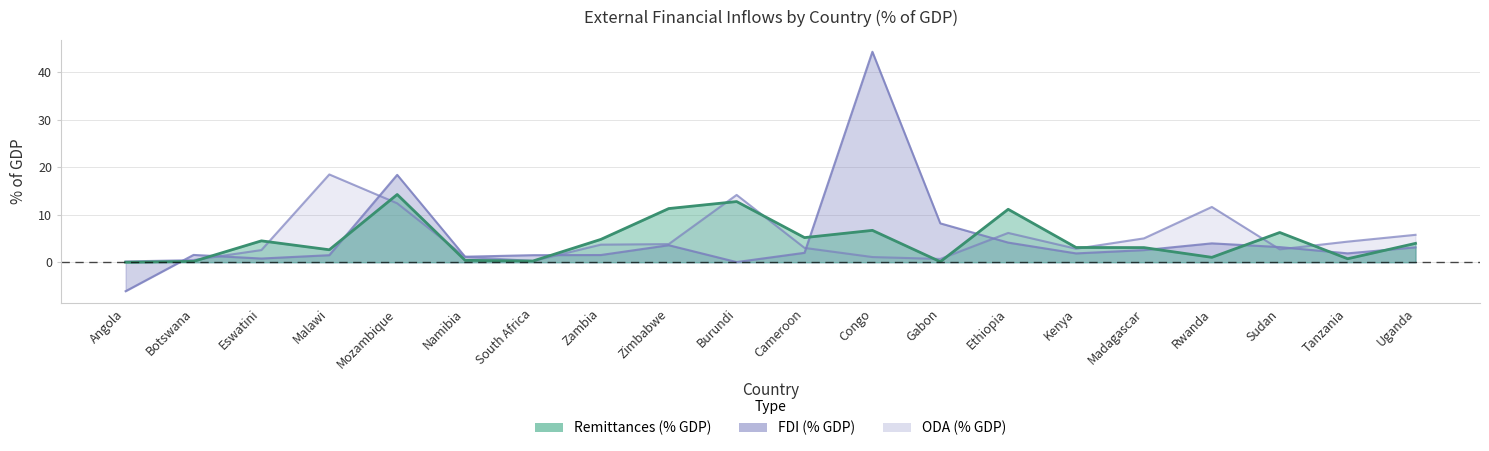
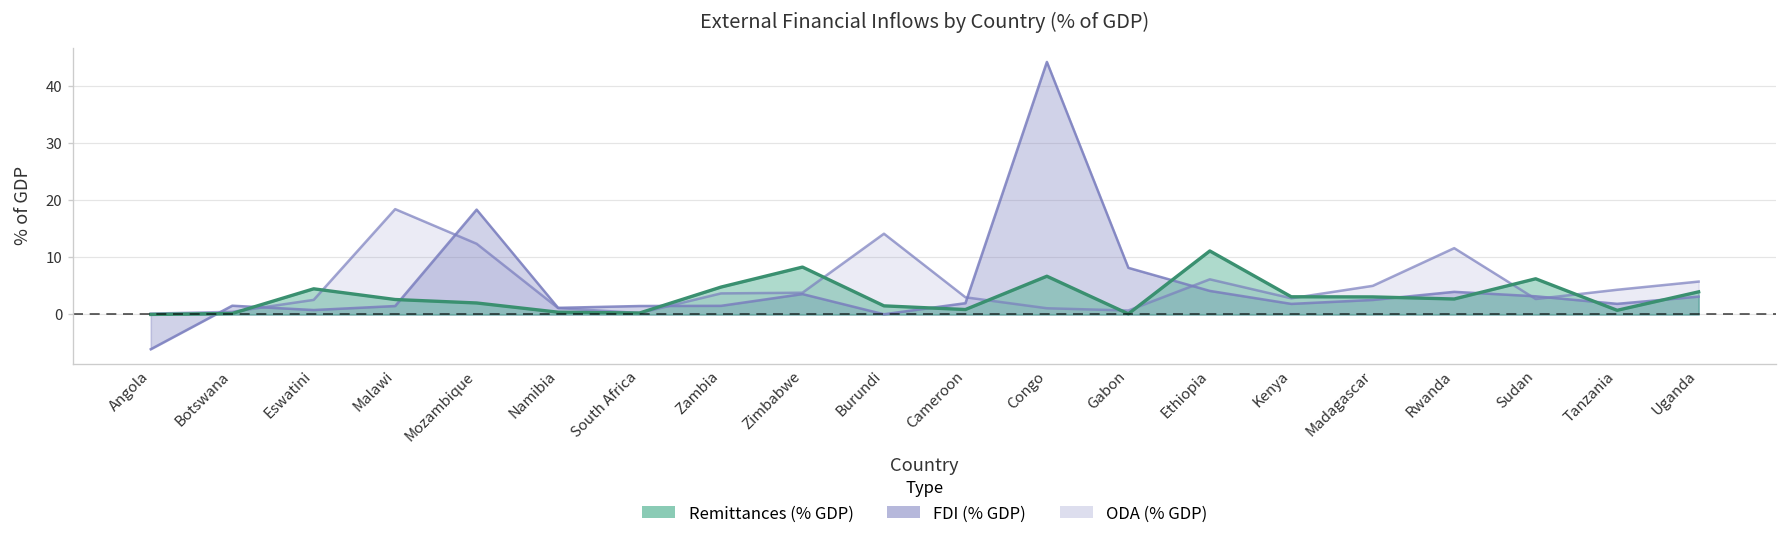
Remittances (% GDP), Mozambique: 14 -> 2
Remittances (% GDP), Zimbabwe: 11 -> 8
Remittances (% GDP), Burundi: 13 -> 2
Remittances (% GDP), Cameroon: 5 -> 1
Remittances (% GDP), Rwanda: 1 -> 3
